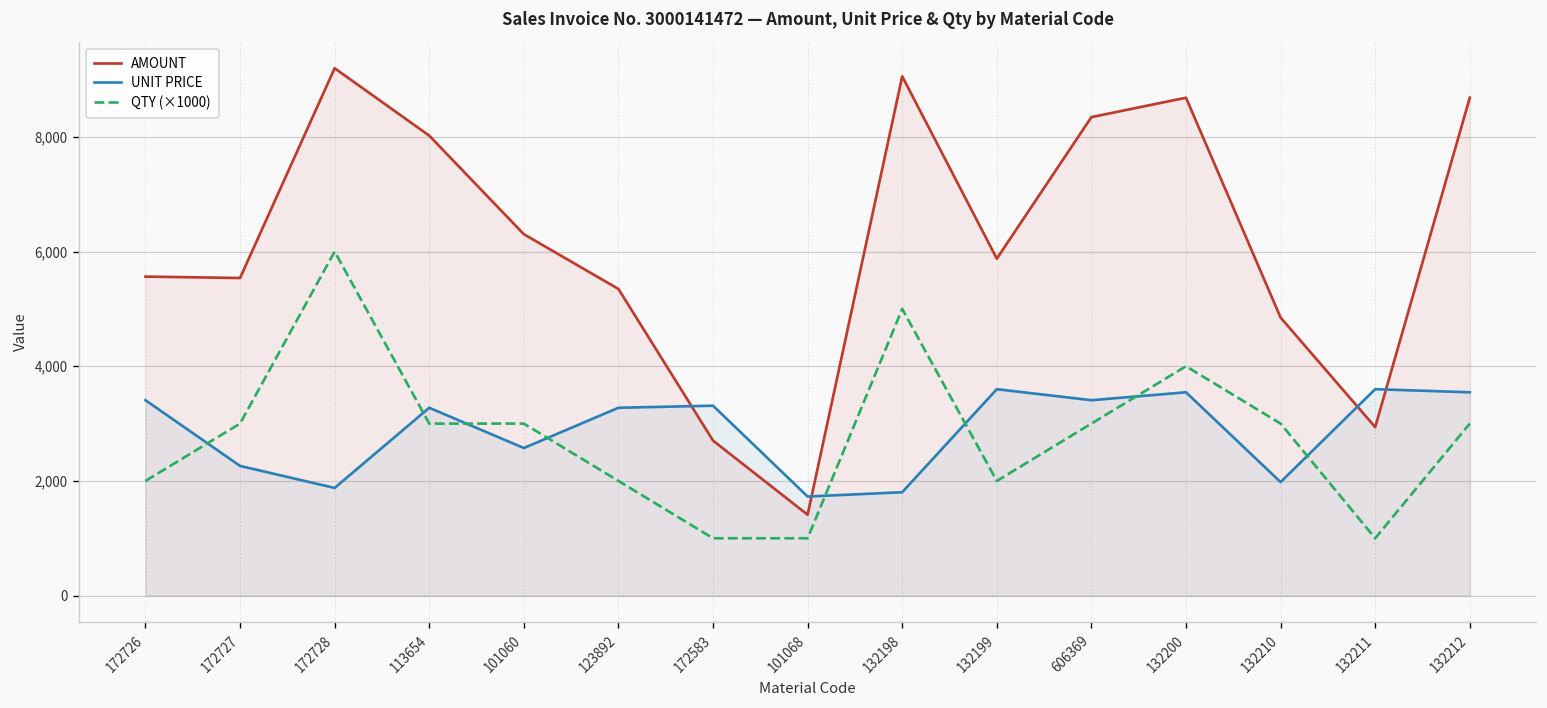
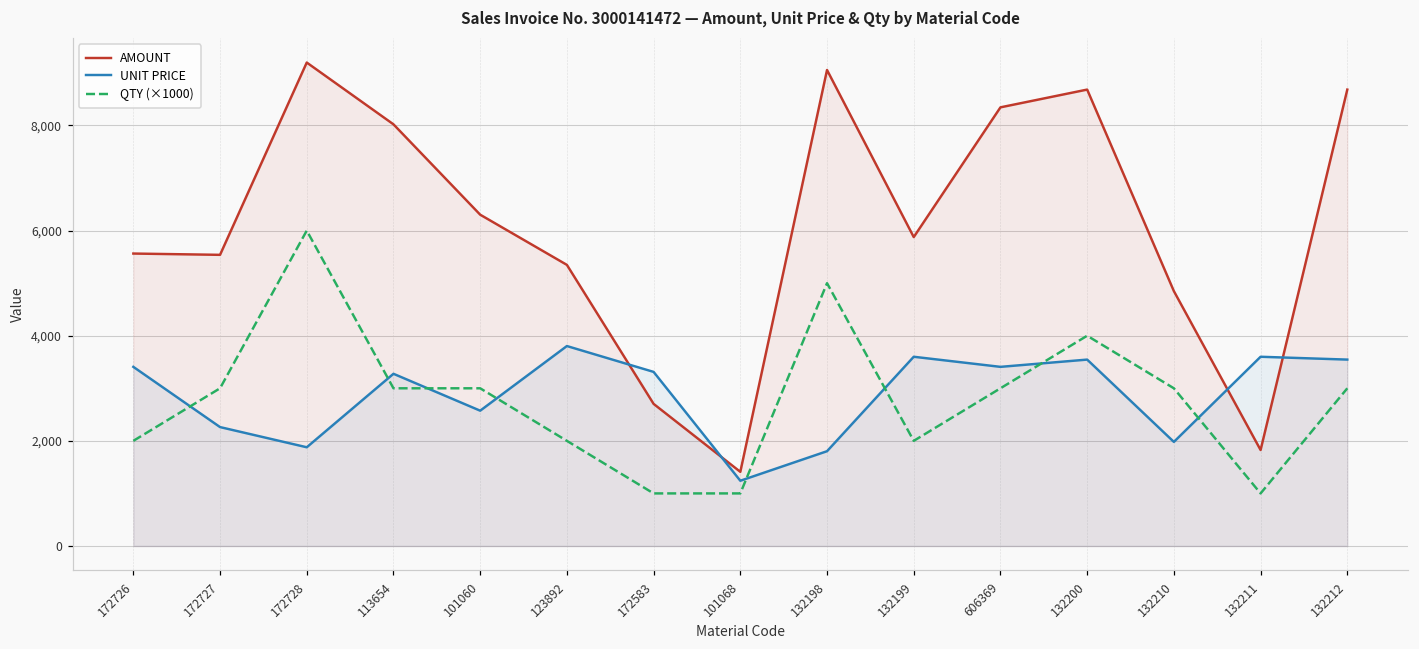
UNIT PRICE, 123892: 3,300 -> 3,800
UNIT PRICE, 101068: 1,700 -> 1,200
AMOUNT, 132211: 2,900 -> 1,800
